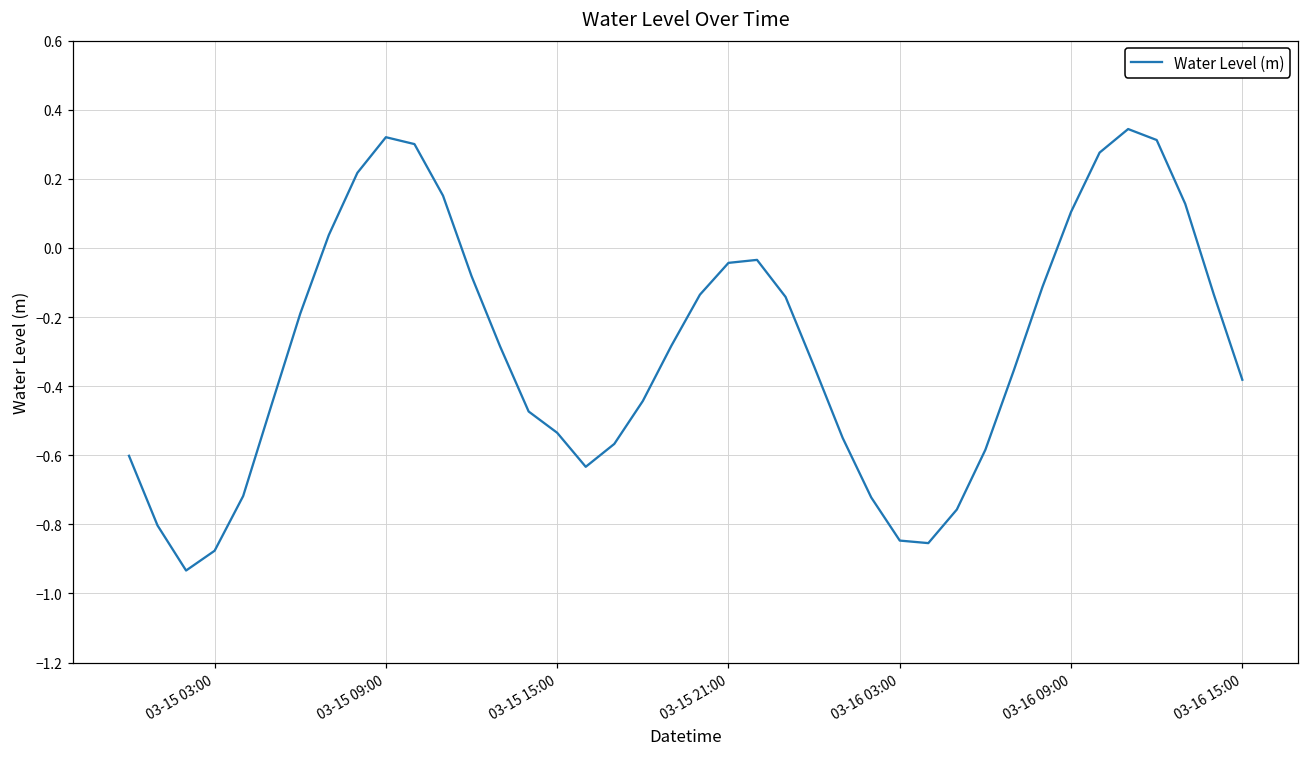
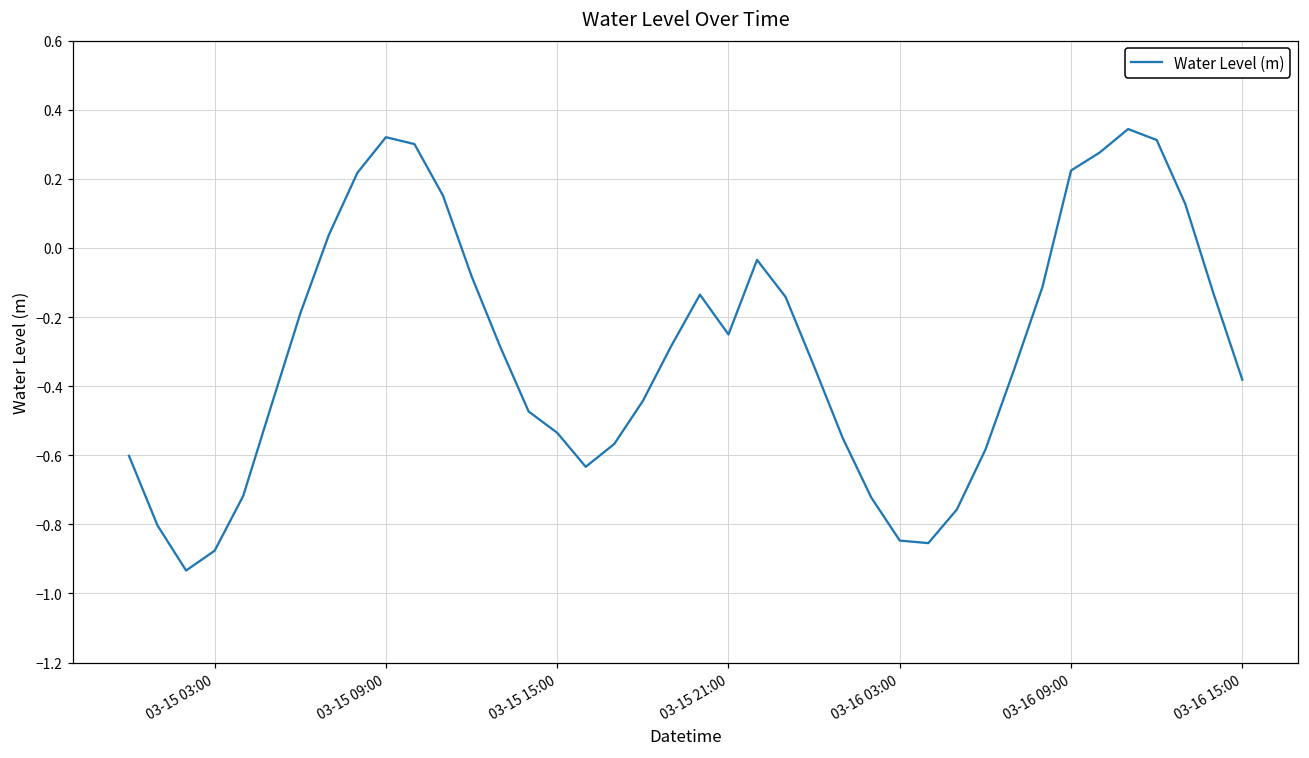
03-15 21:00: -0.04 -> -0.25
03-16 09:00: 0.10 -> 0.22
